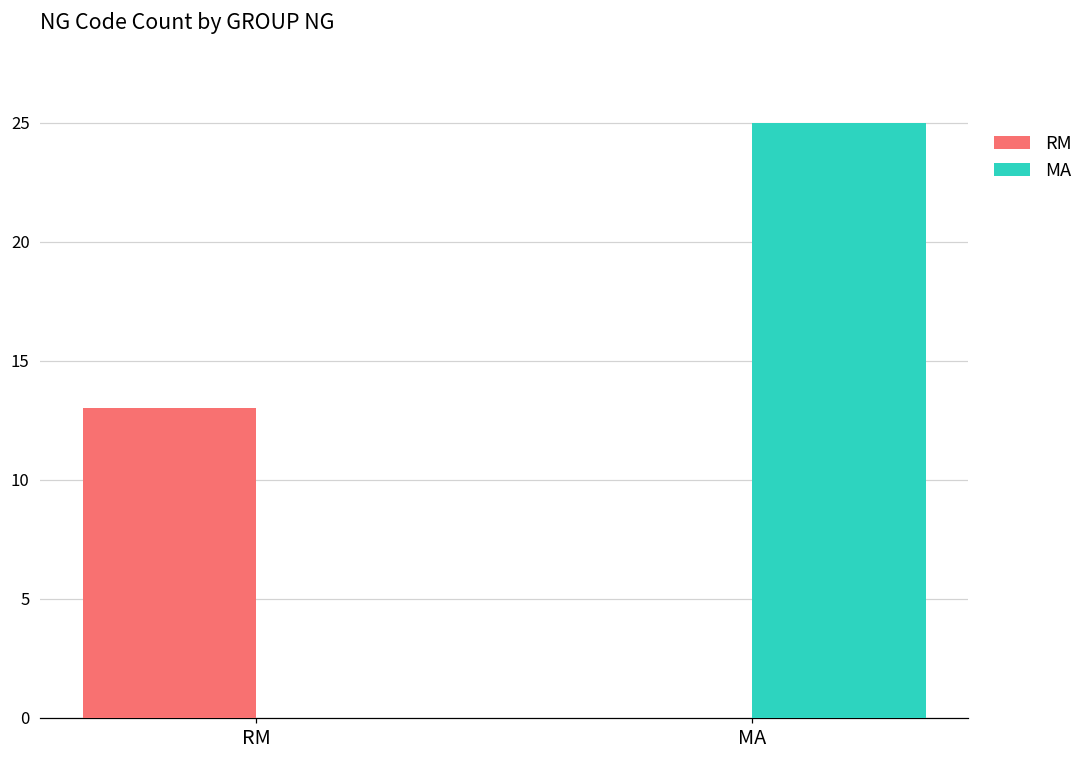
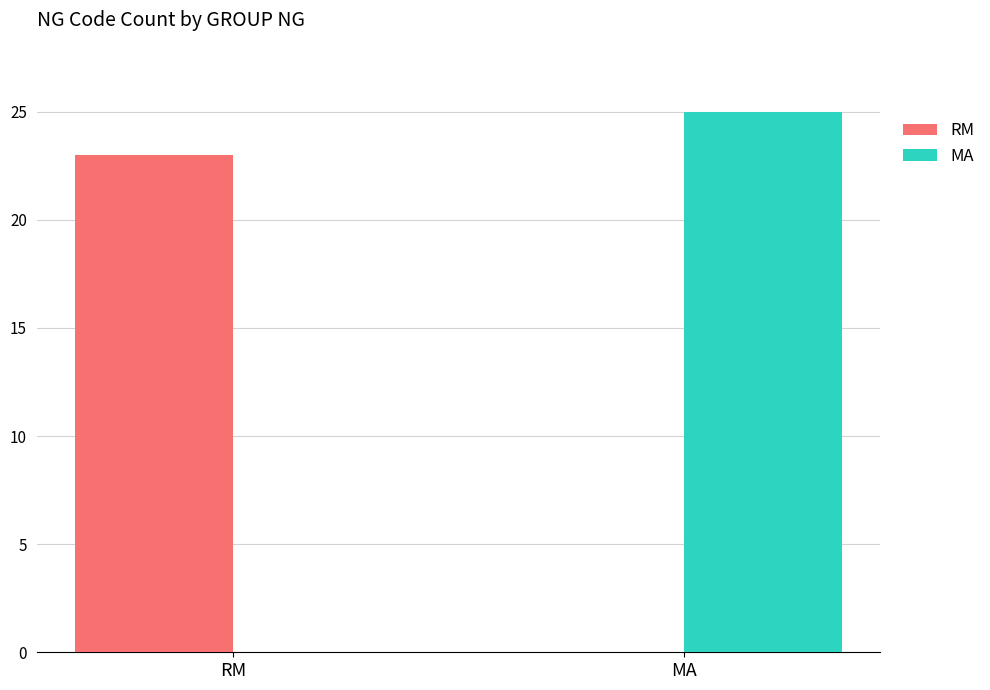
RM, RM: 13 -> 23
